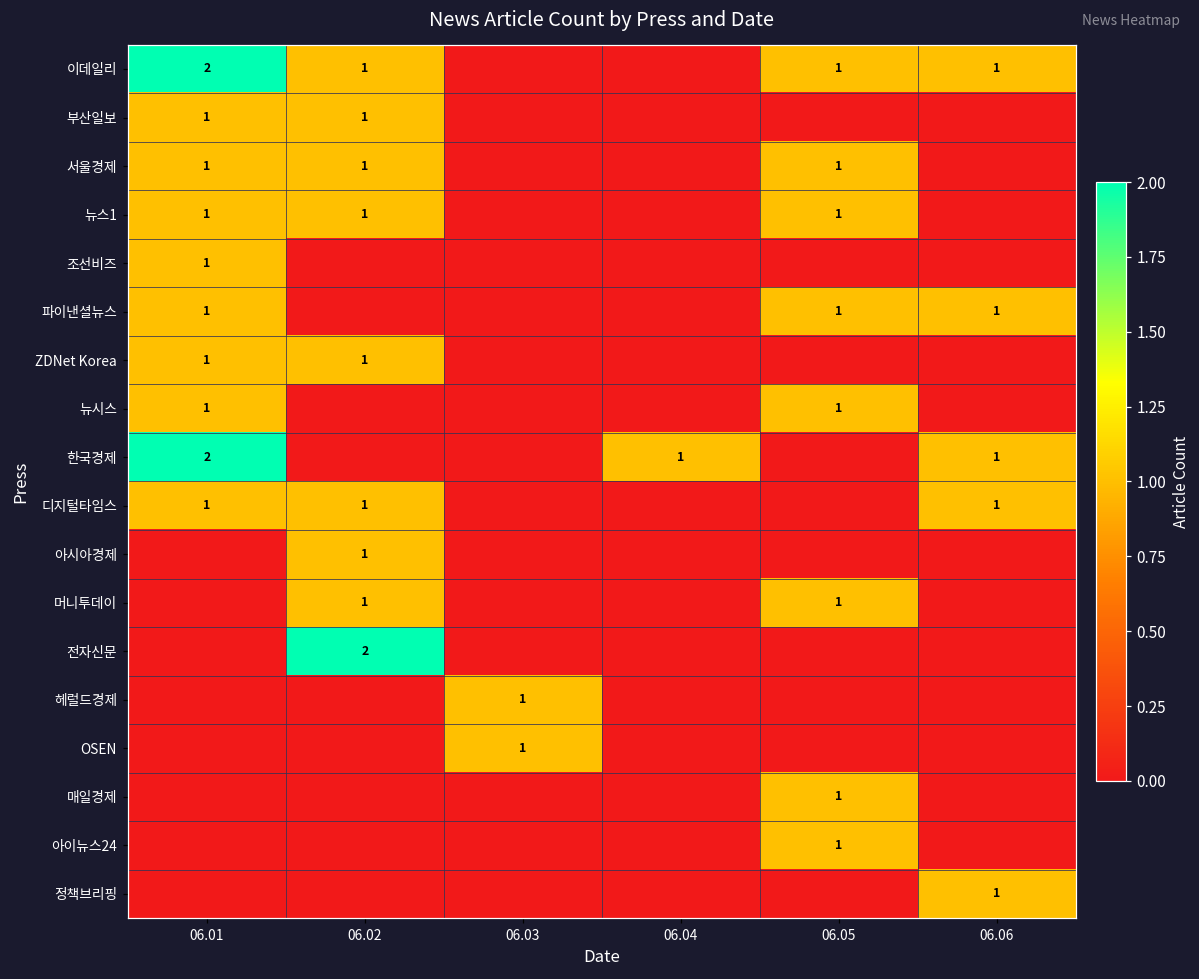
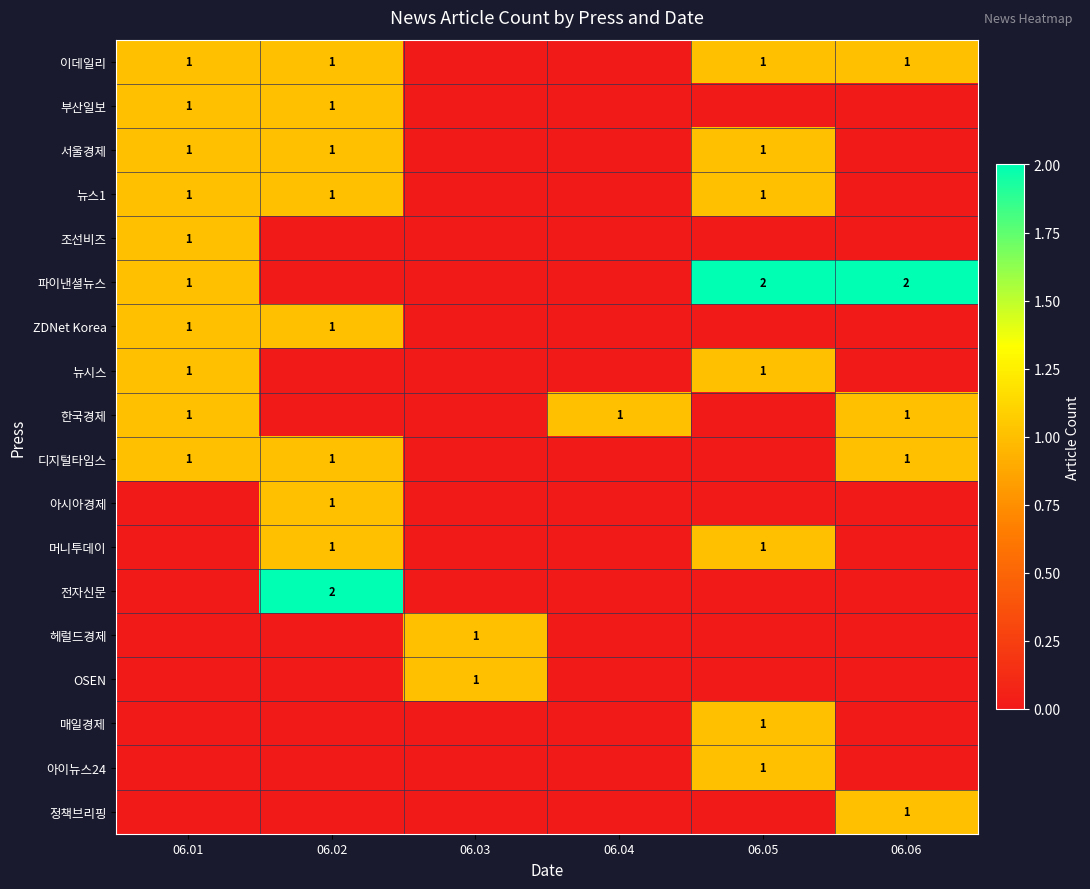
이데일리, 06.01: 2 -> 1
파이낸셜뉴스, 06.05: 1 -> 2
파이낸셜뉴스, 06.06: 1 -> 2
한국경제, 06.01: 2 -> 1
